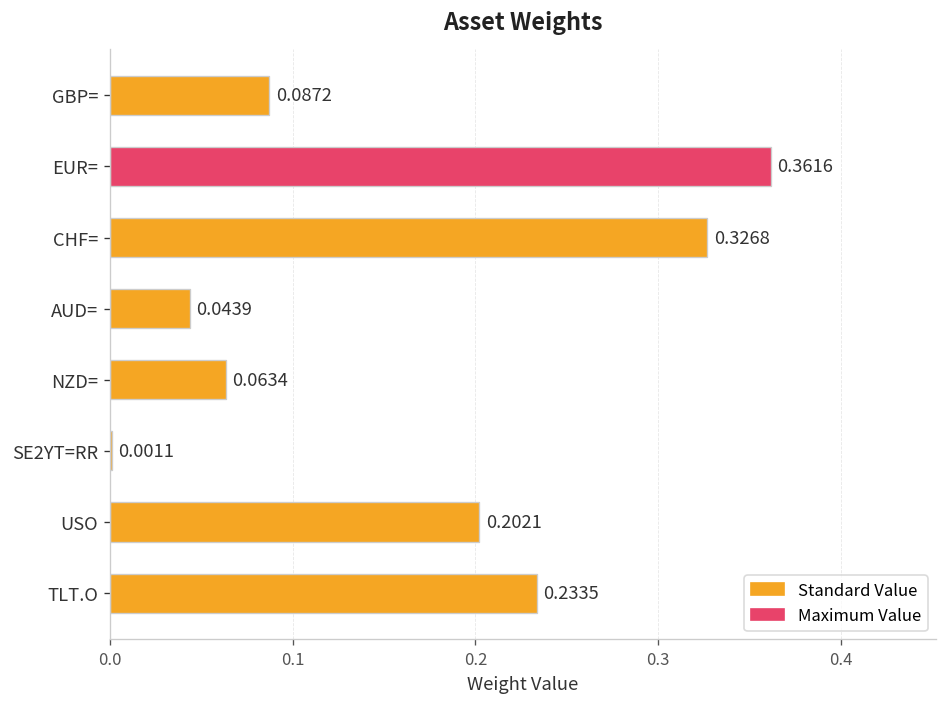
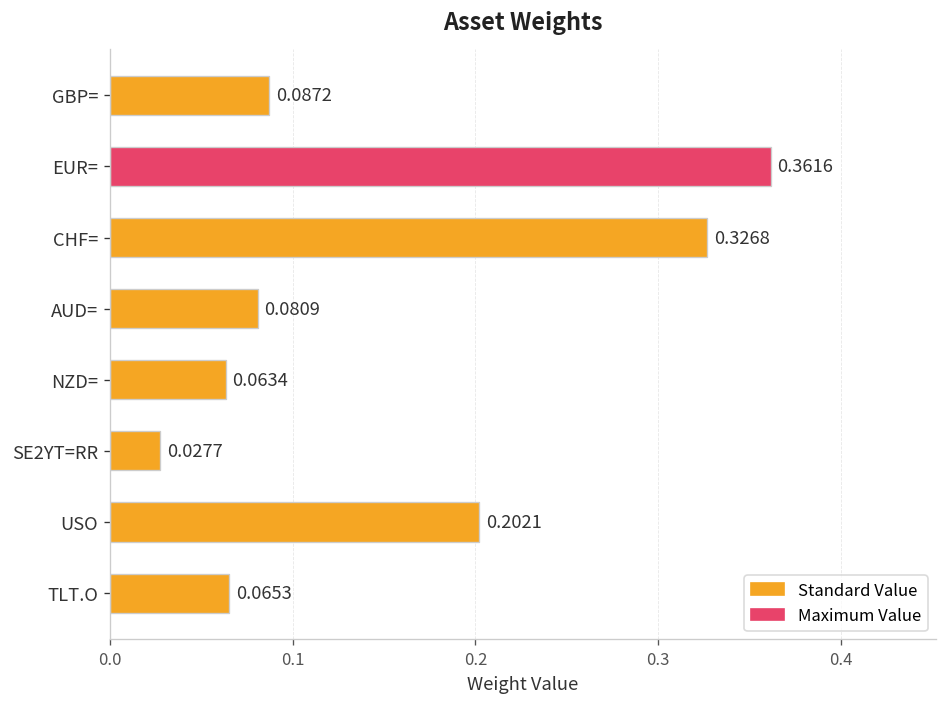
AUD=: 0.0439 -> 0.0809
SE2YT=RR: 0.0011 -> 0.0277
TLT.O: 0.2335 -> 0.0653
